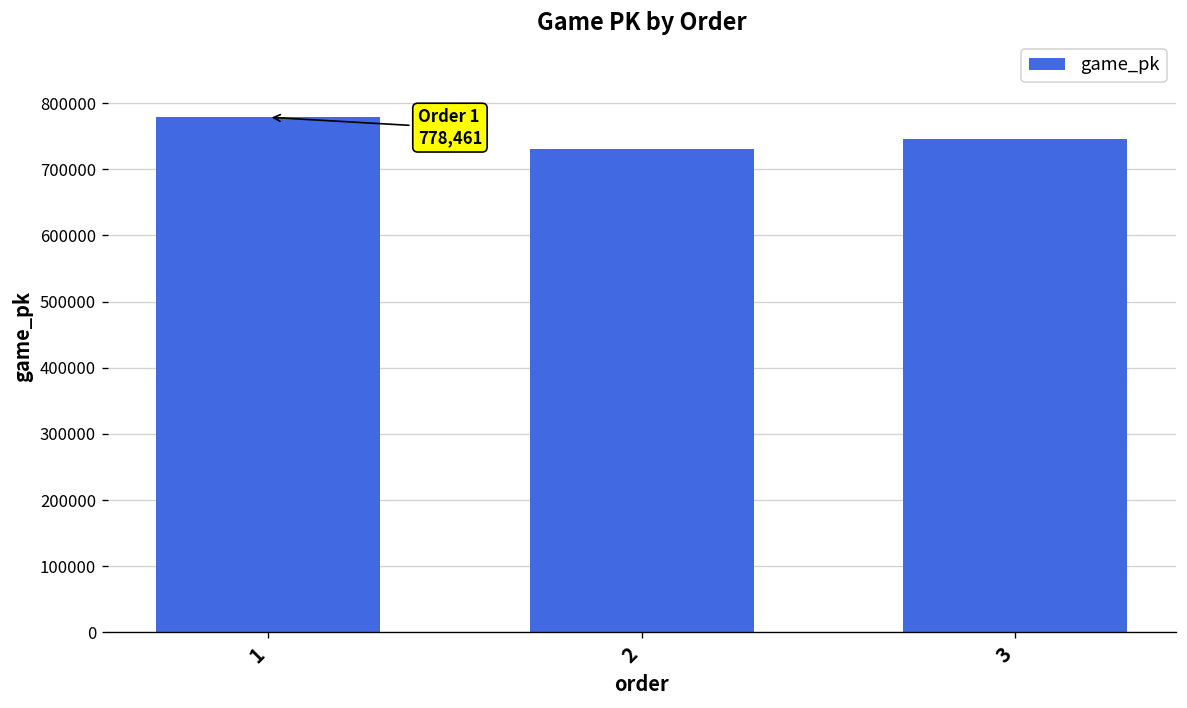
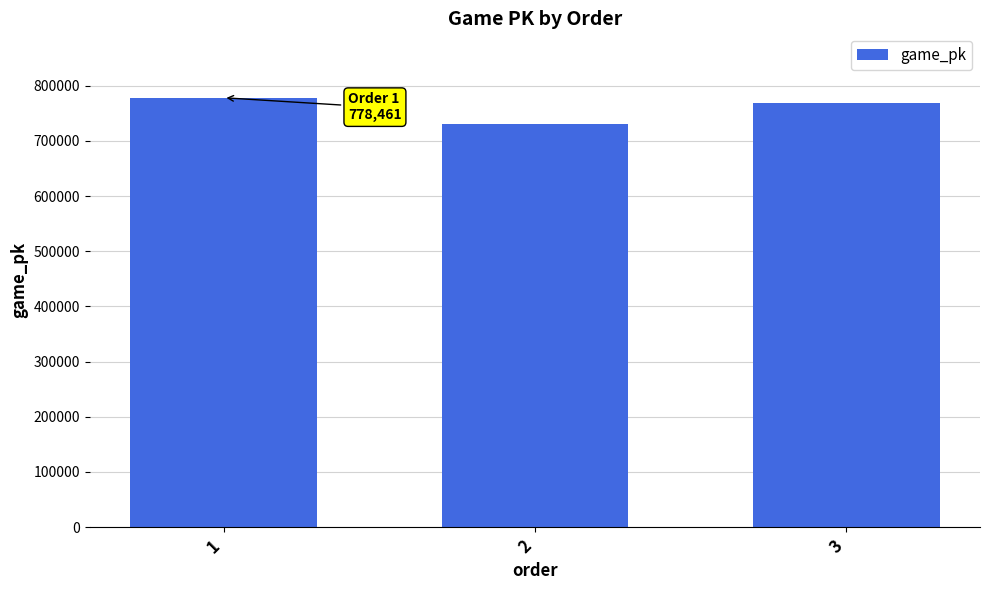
3: 750000 -> 770000
